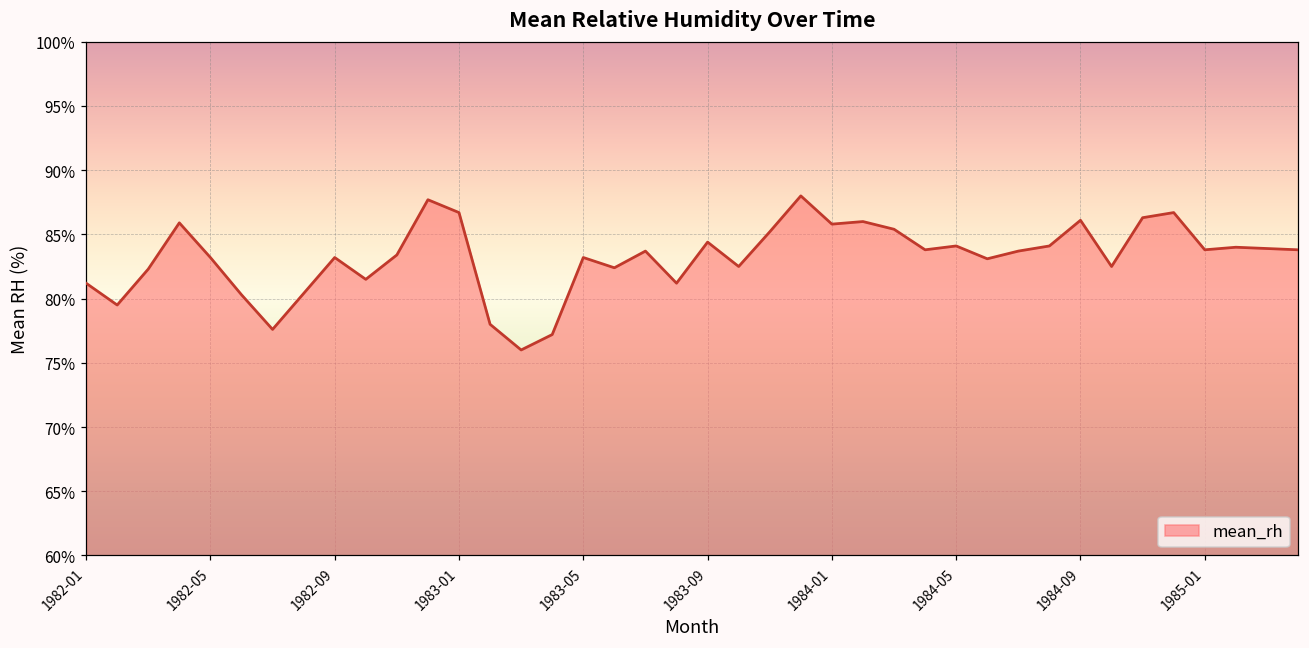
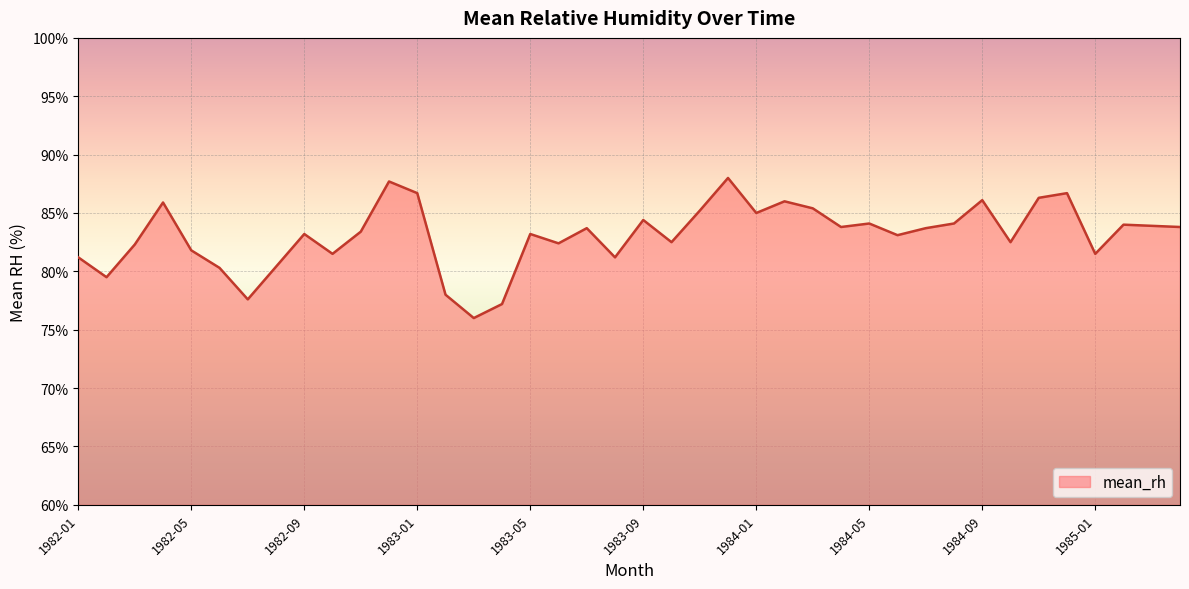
1982-05: 83.2% -> 81.8%
1984-01: 85.8% -> 85.0%
1985-01: 83.8% -> 81.5%
